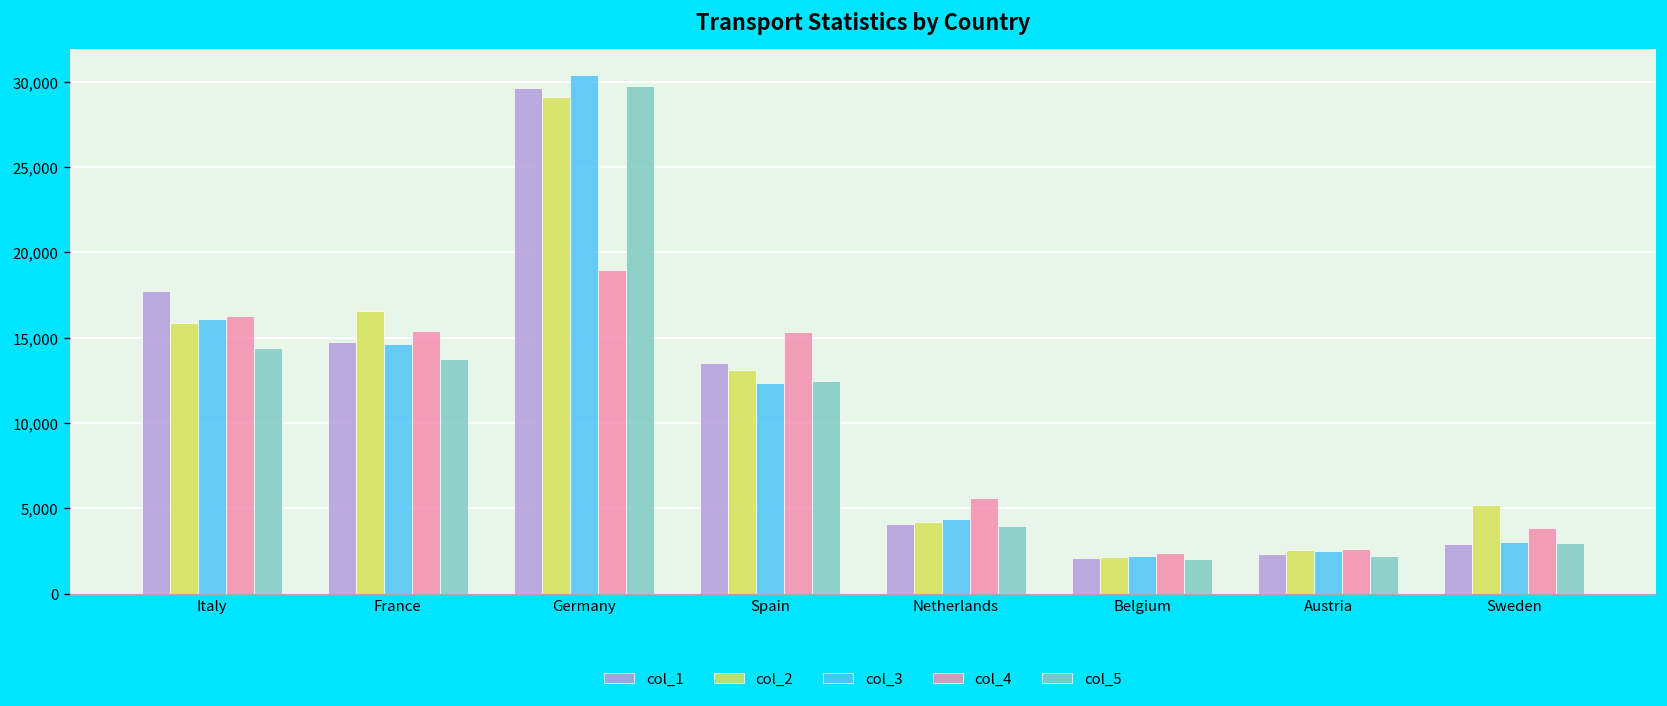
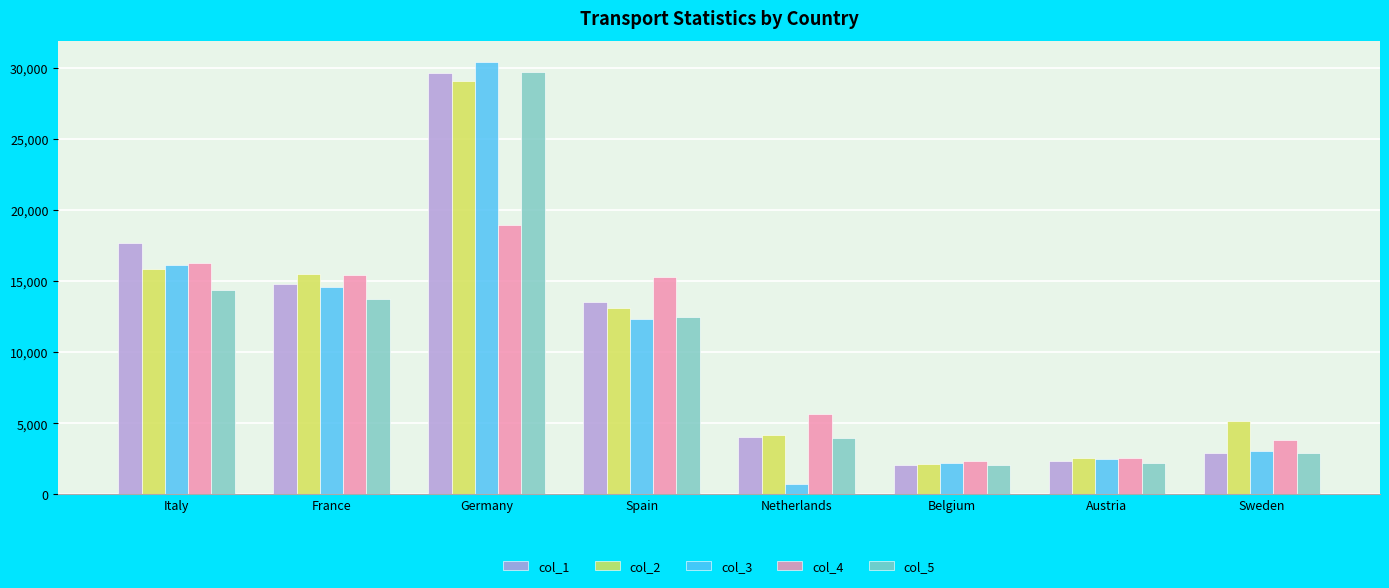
col_2, France: 16,600 -> 15,500
col_3, Netherlands: 4,400 -> 700
